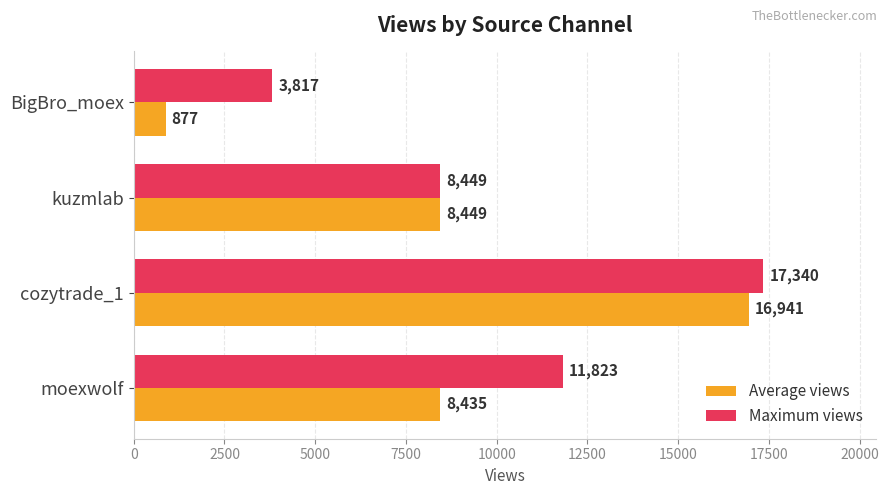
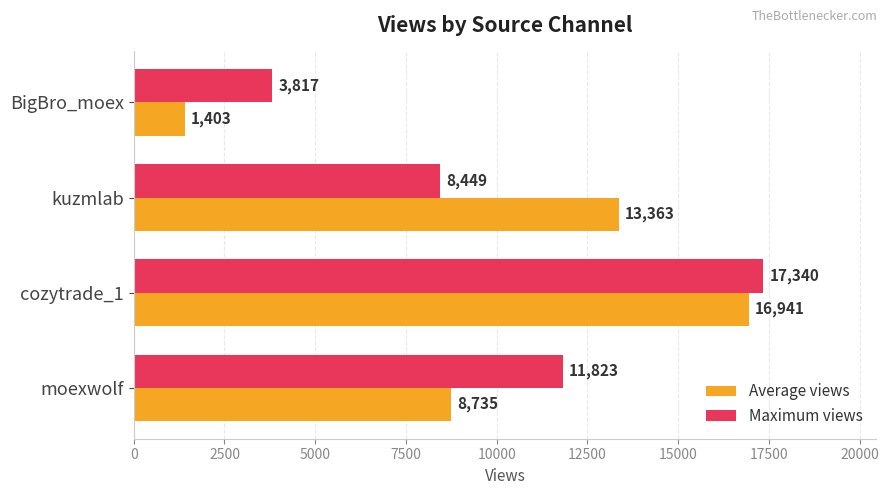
Average views, BigBro_moex: 877 -> 1,403
Average views, kuzmlab: 8,449 -> 13,363
Average views, moexwolf: 8,435 -> 8,735
